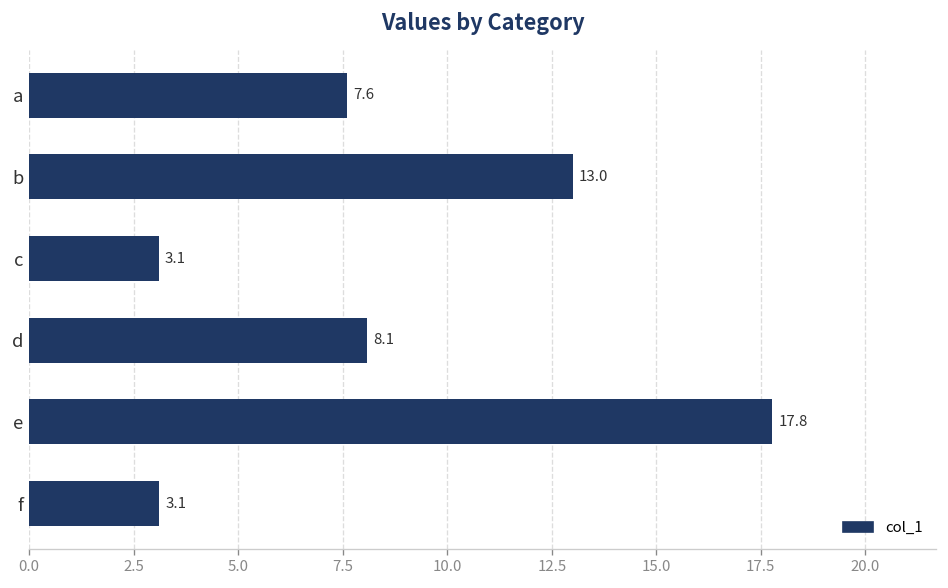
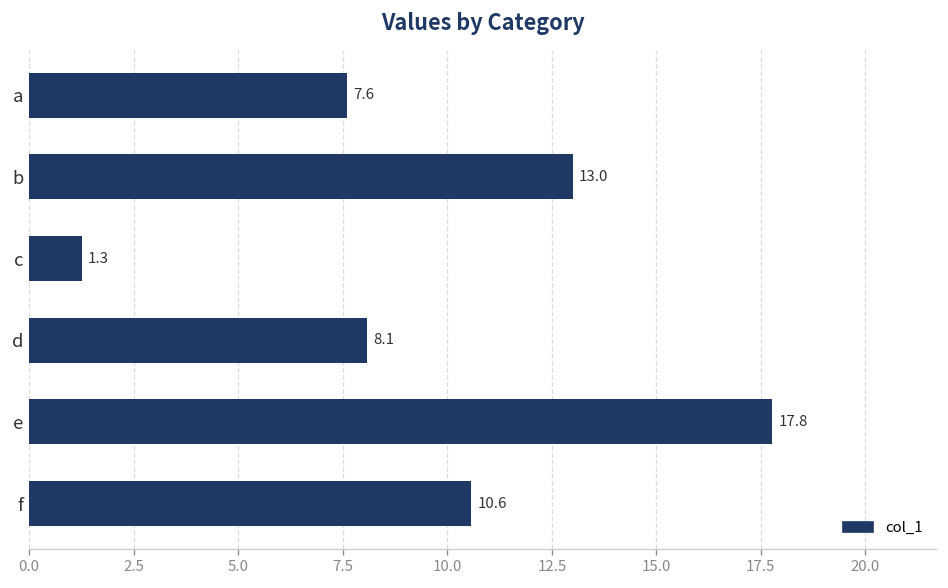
c: 3.1 -> 1.3
f: 3.1 -> 10.6
